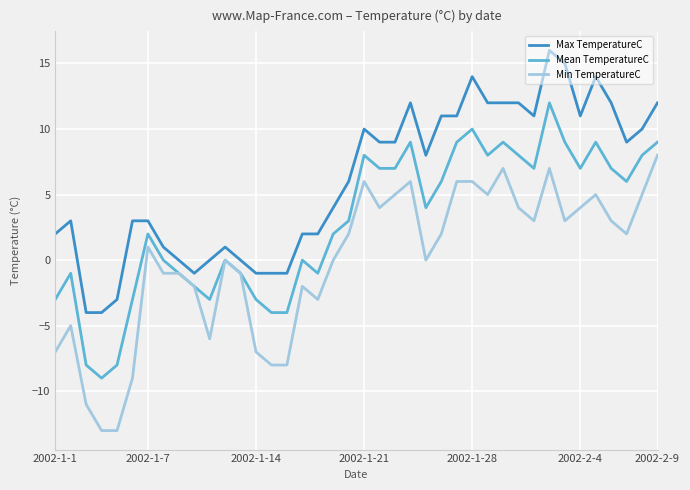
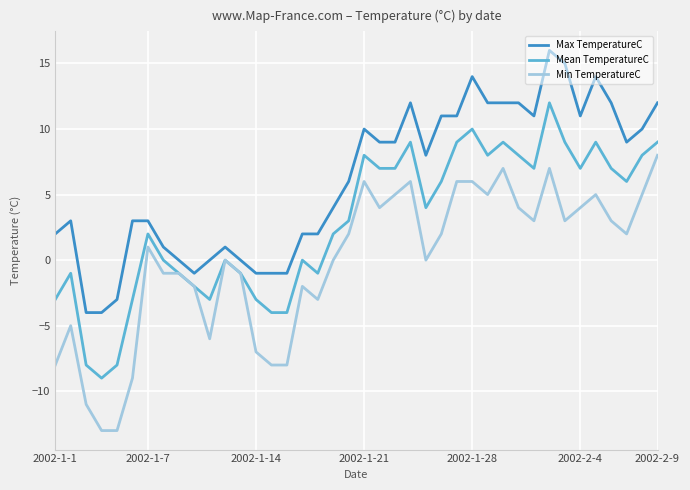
Min TemperatureC, 2002-1-1: -7 -> -8
